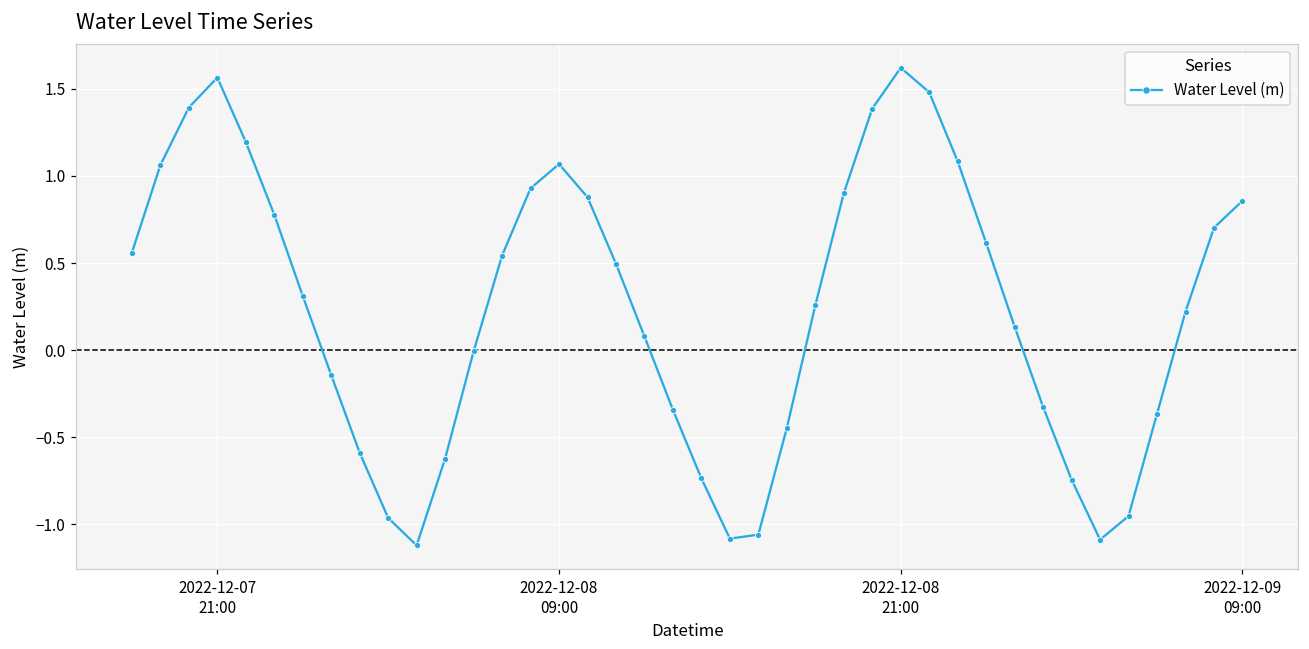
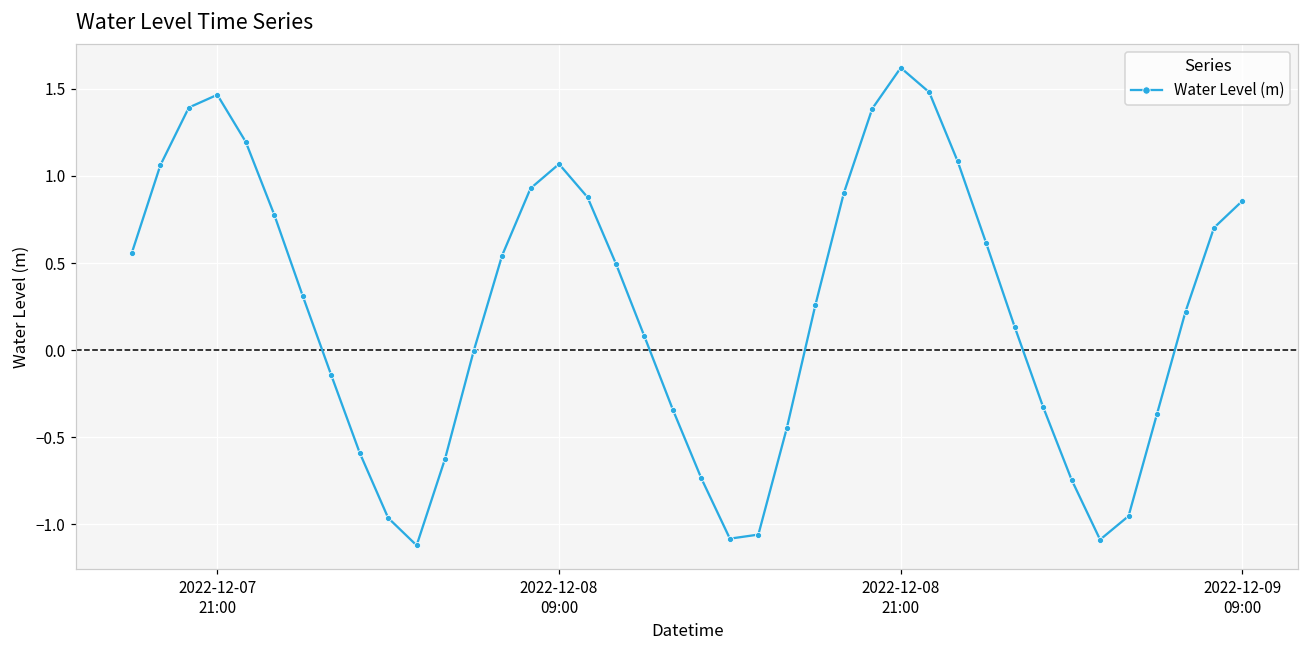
2022-12-07 21:00: 1.56 -> 1.47
